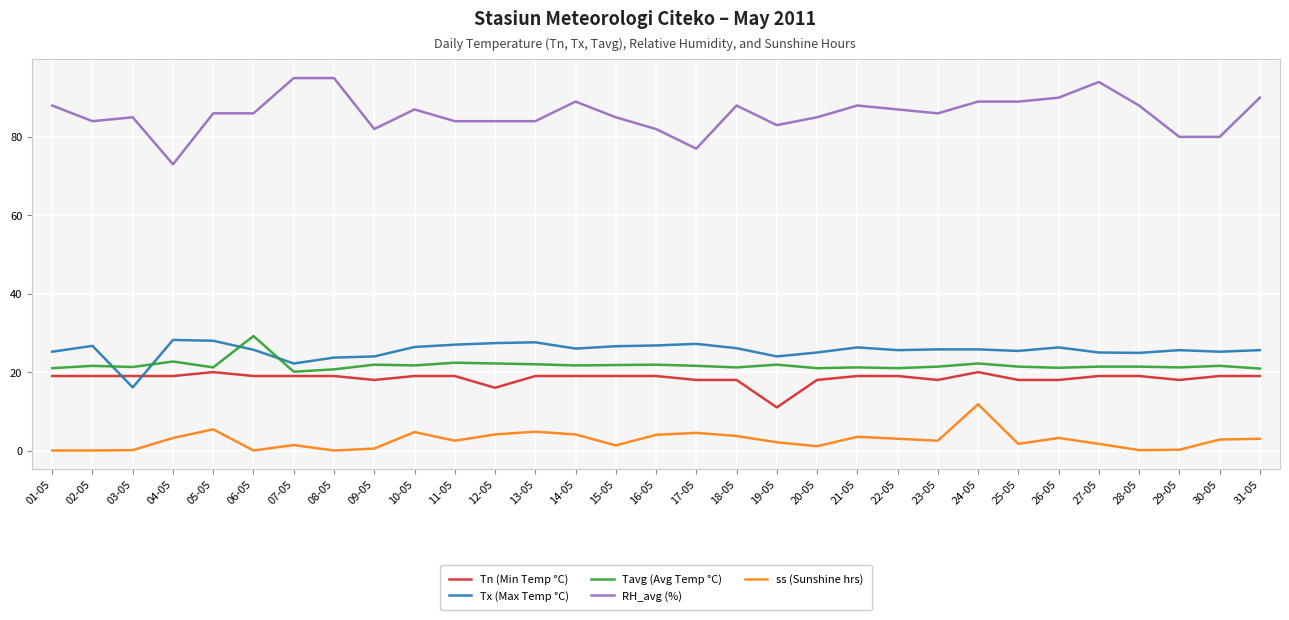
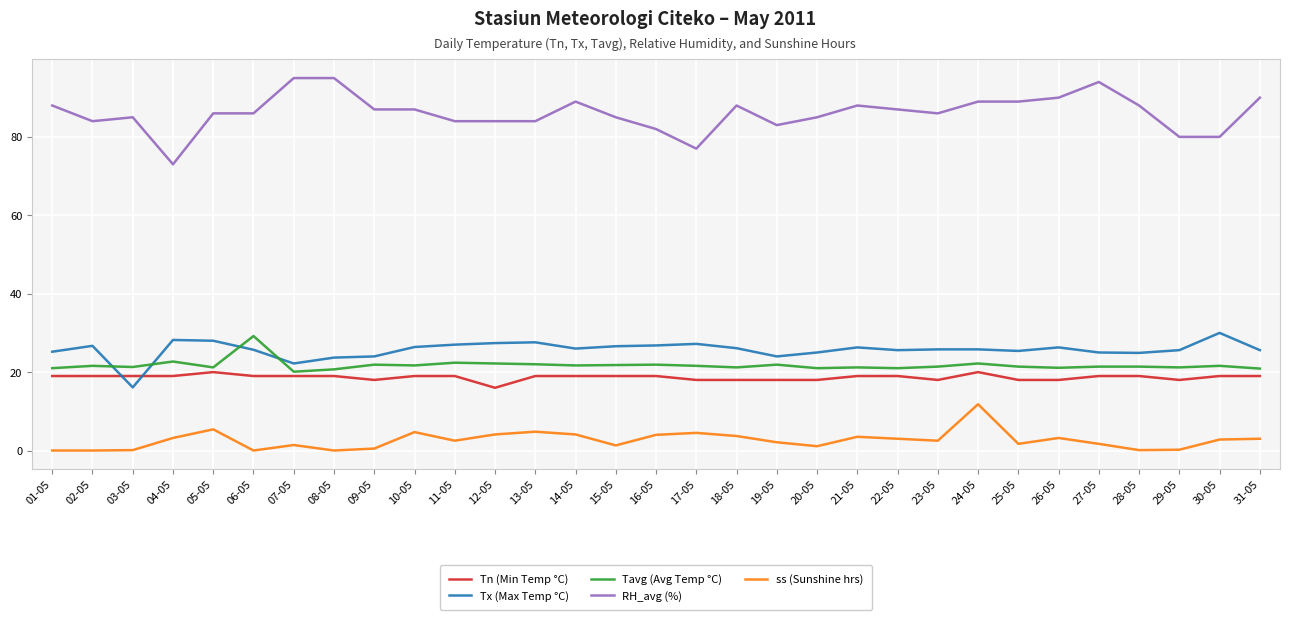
RH_avg (%), 09-05: 82 -> 87
Tn (Min Temp °C), 19-05: 11 -> 18
Tx (Max Temp °C), 30-05: 25 -> 30
